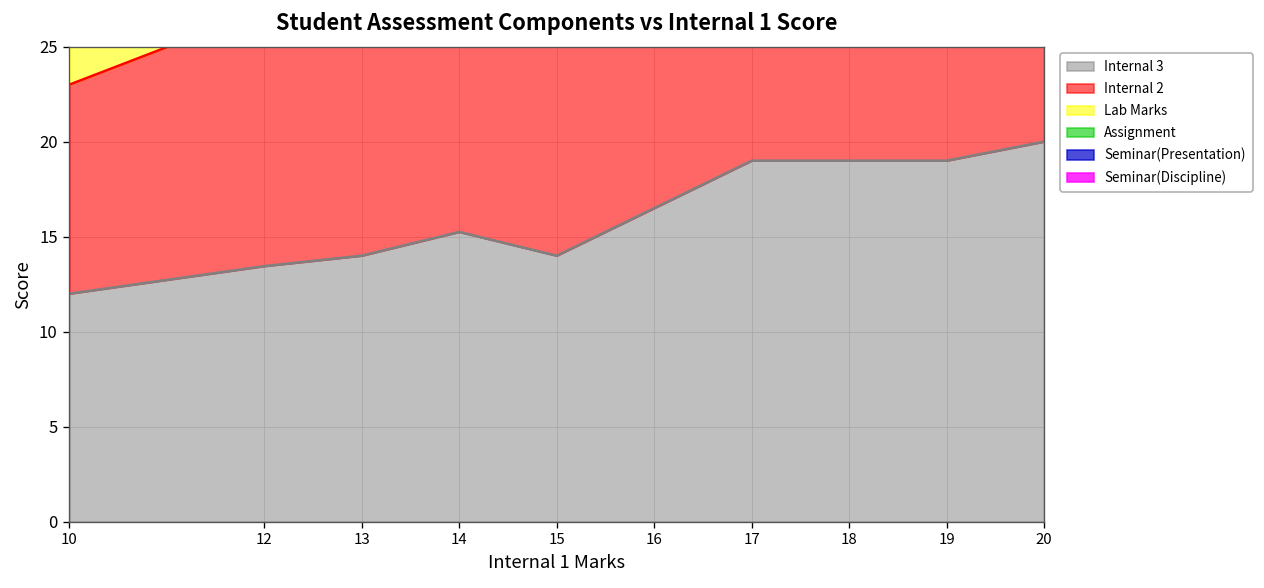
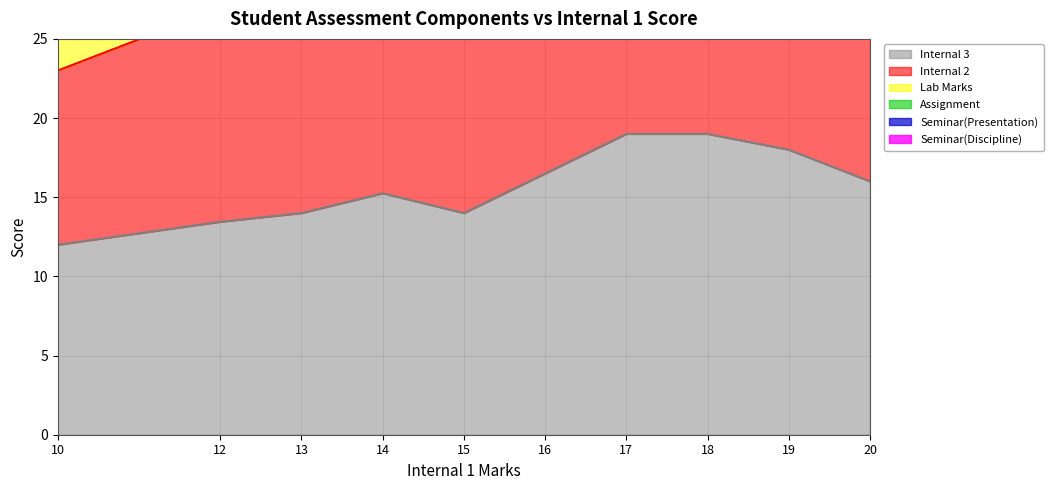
Internal 3, 19: 19 -> 18
Internal 3, 20: 20 -> 16
